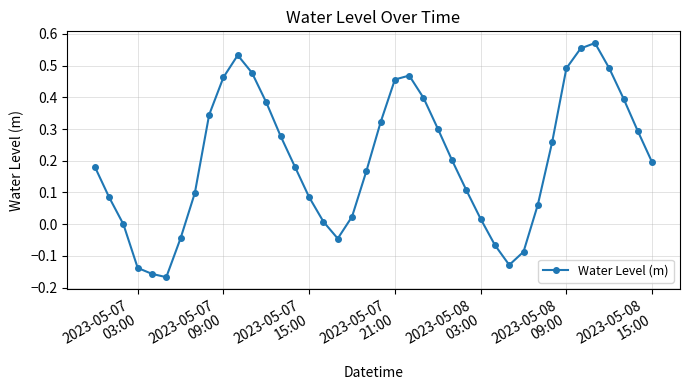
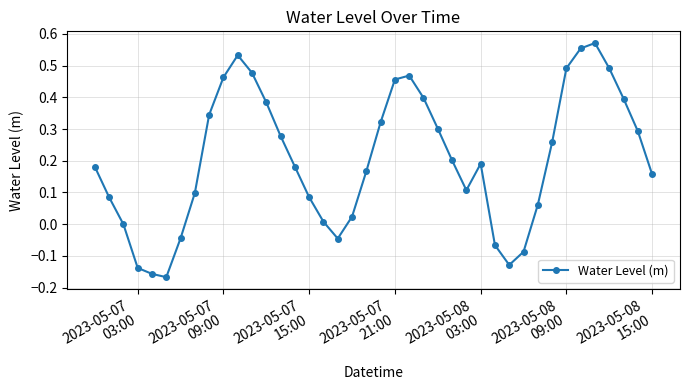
2023-05-08 03:00: 0.02 -> 0.19
2023-05-08 15:00: 0.20 -> 0.16
